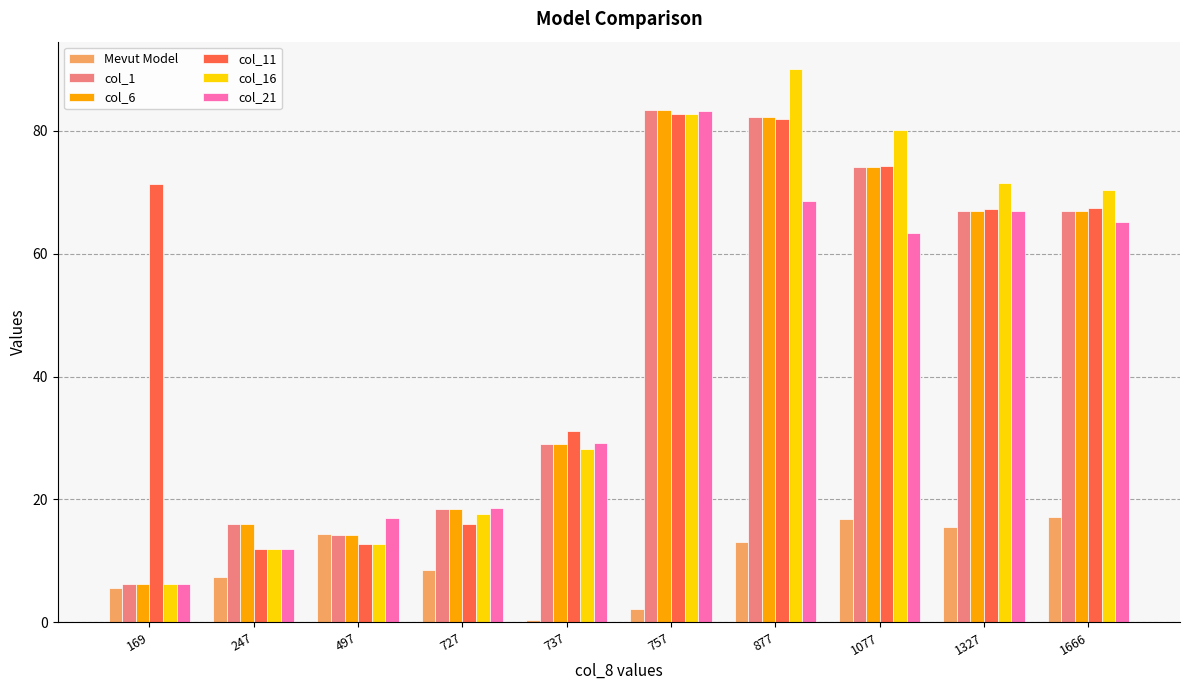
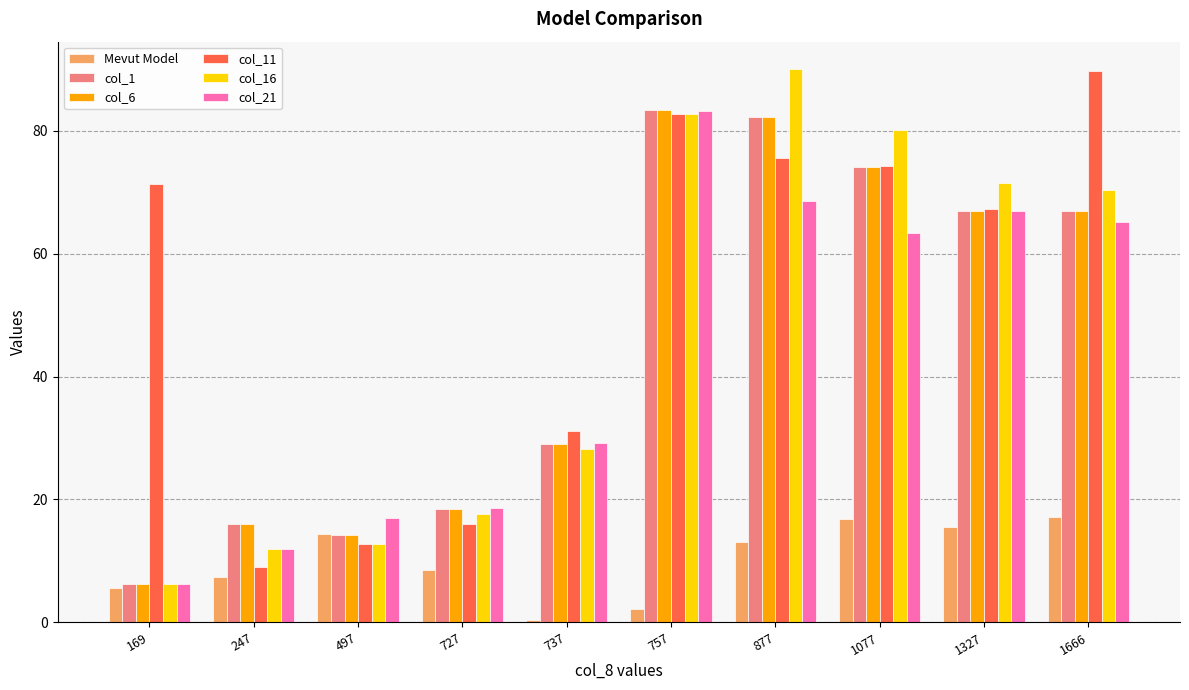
col_11, 247: 12 -> 9
col_11, 877: 82 -> 76
col_11, 1666: 67 -> 90
